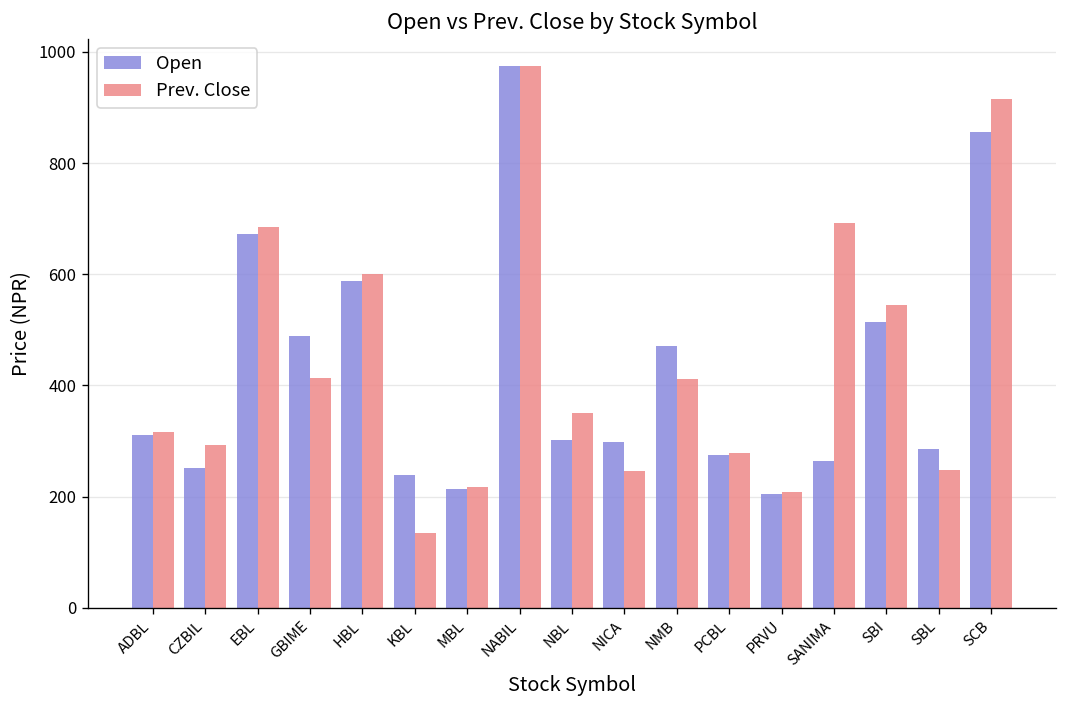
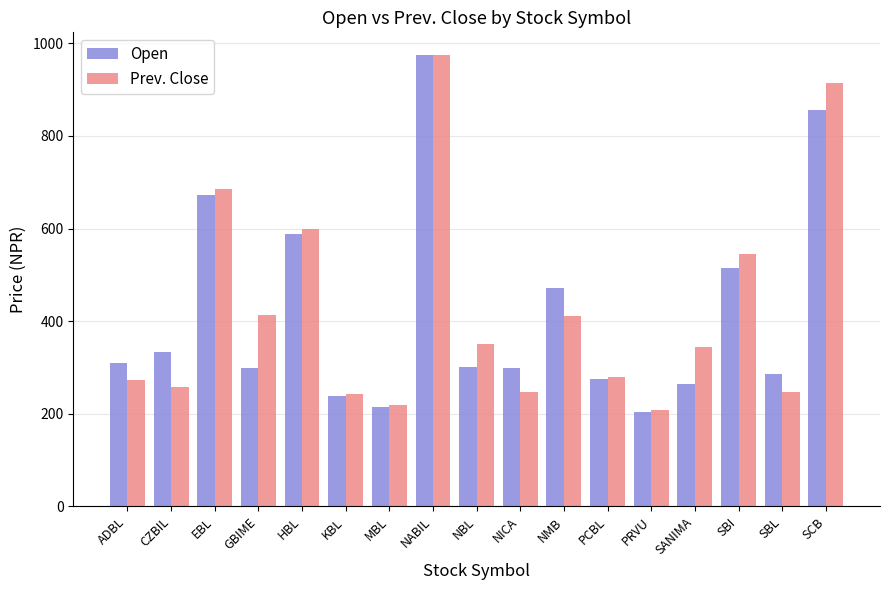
Prev. Close, ADBL: 320 -> 270
Open, CZBIL: 250 -> 330
Prev. Close, CZBIL: 290 -> 260
Open, GBIME: 490 -> 300
Prev. Close, KBL: 140 -> 240
Prev. Close, SANIMA: 690 -> 340
